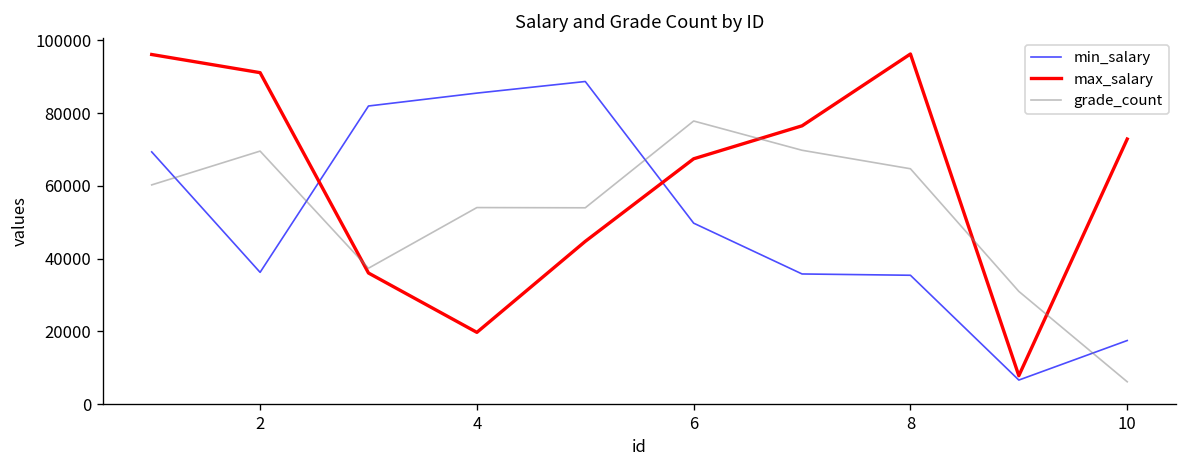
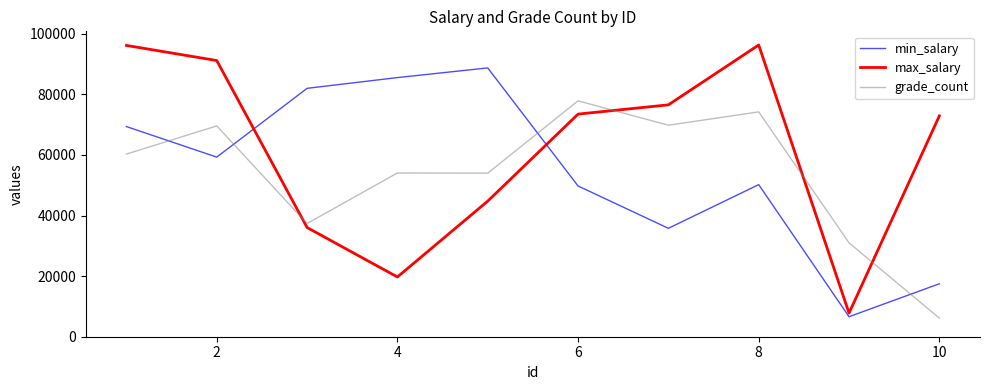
min_salary, 2: 36000 -> 59000
max_salary, 6: 67000 -> 73000
min_salary, 8: 35000 -> 50000
grade_count, 8: 65000 -> 74000
